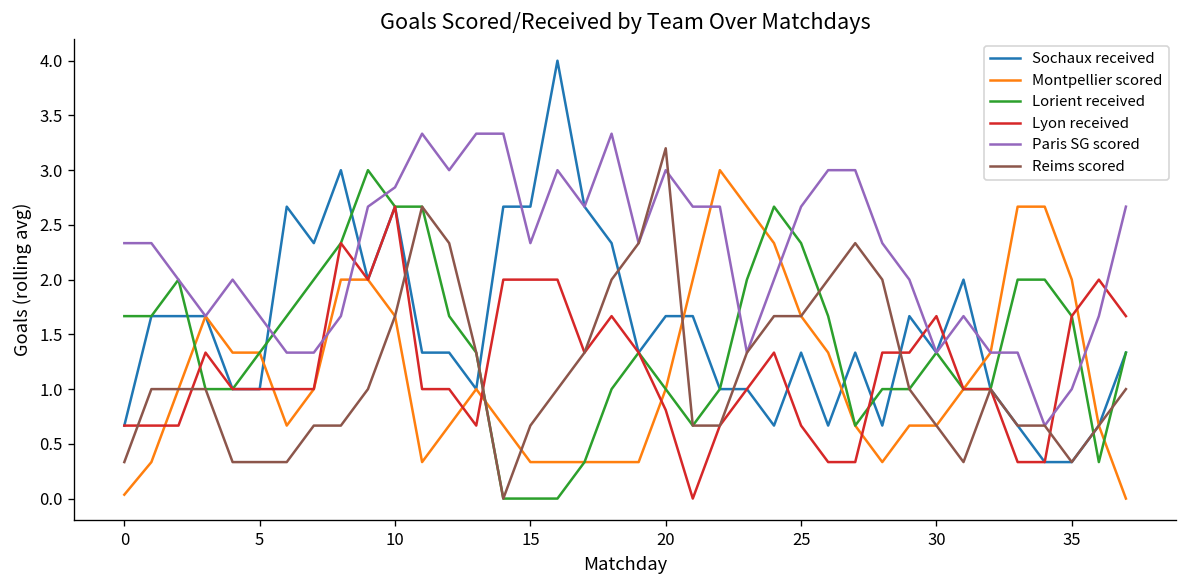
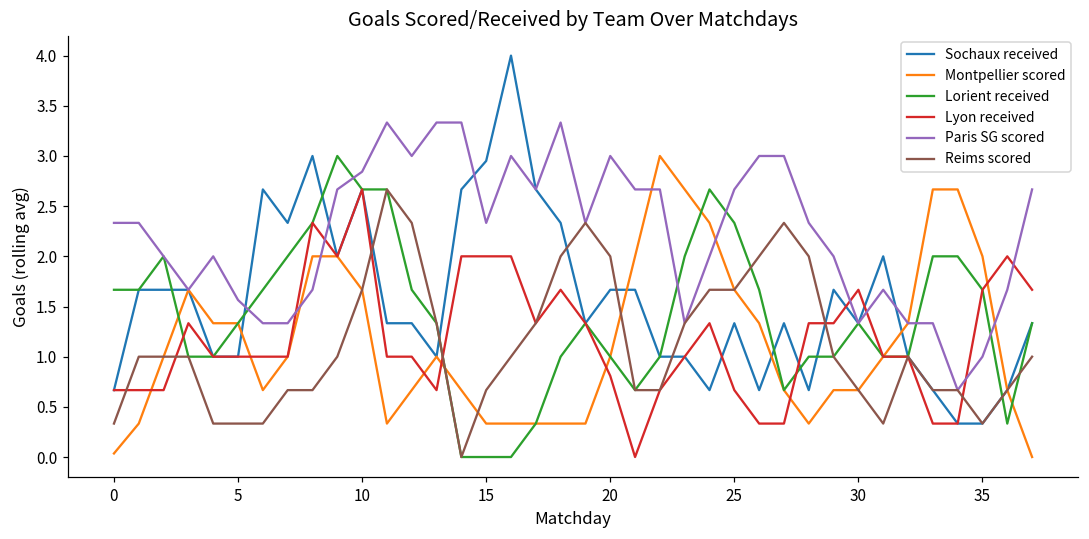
Paris SG scored, 5: 1.7 -> 1.6
Sochaux received, 15: 2.7 -> 3.0
Reims scored, 20: 3.2 -> 2.0
